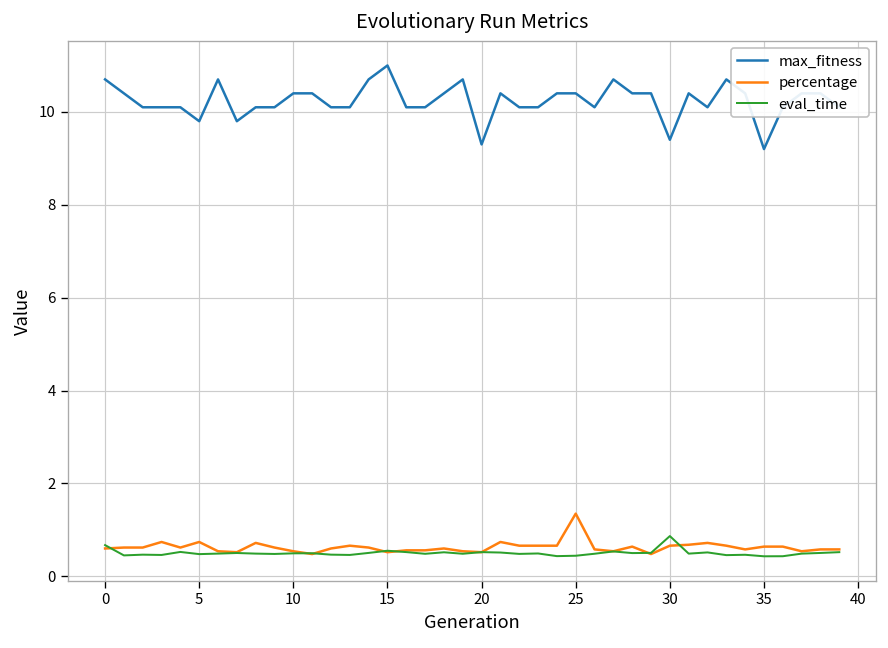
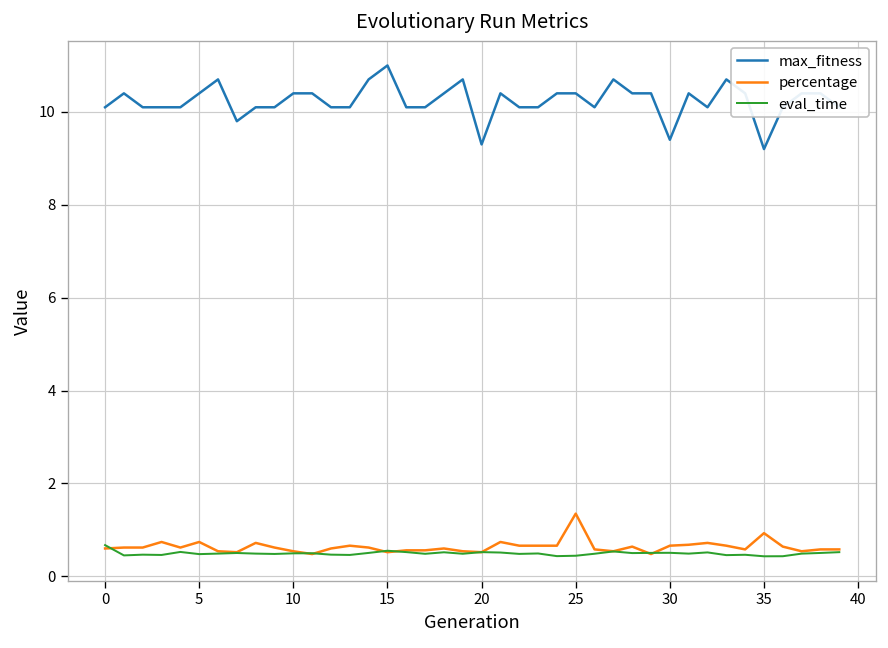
max_fitness, 0: 10.7 -> 10.1
max_fitness, 5: 9.8 -> 10.4
eval_time, 30: 0.9 -> 0.5
percentage, 35: 0.6 -> 0.9
